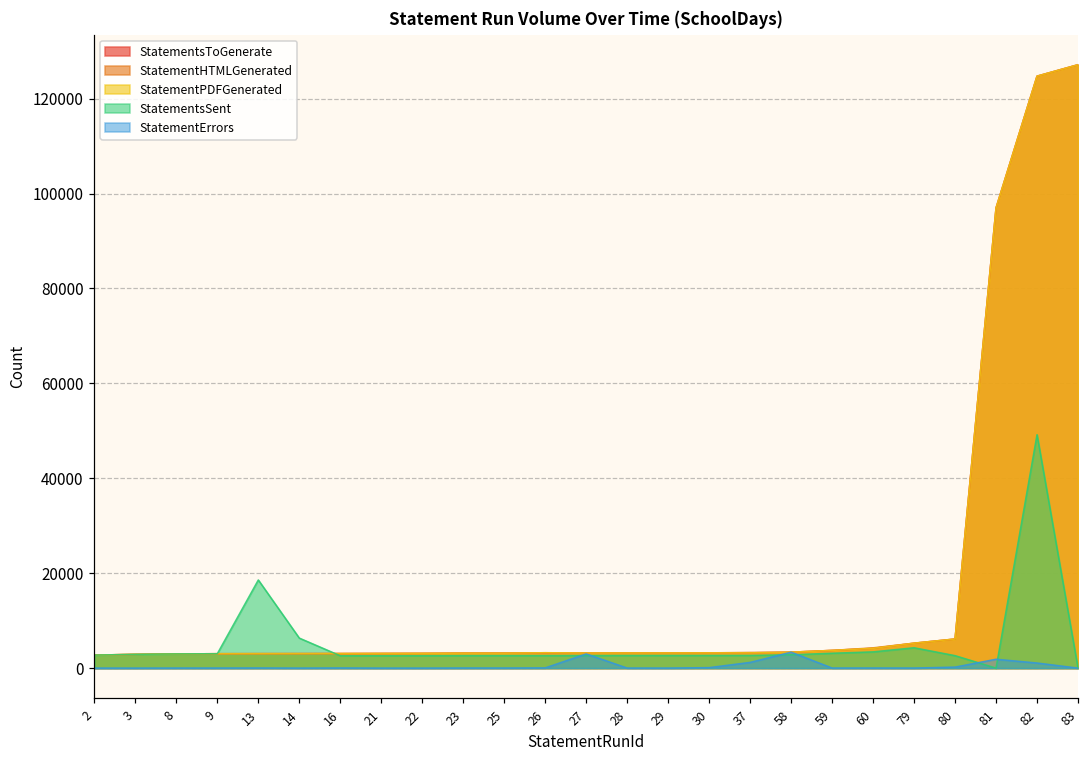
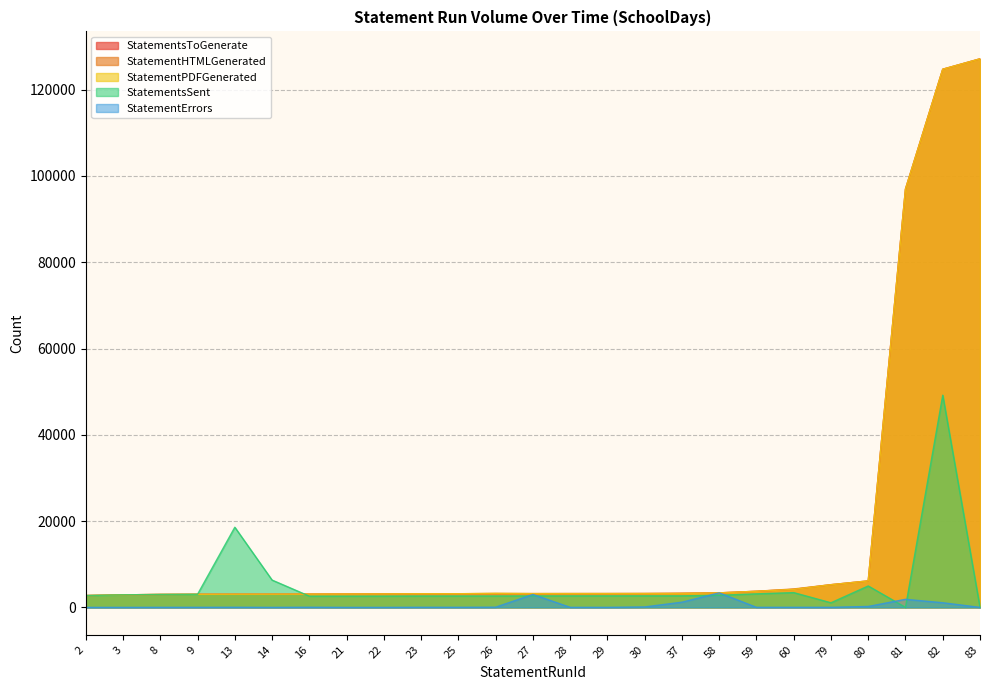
StatementsSent, 79: 4000 -> 1000
StatementsSent, 80: 3000 -> 5000
